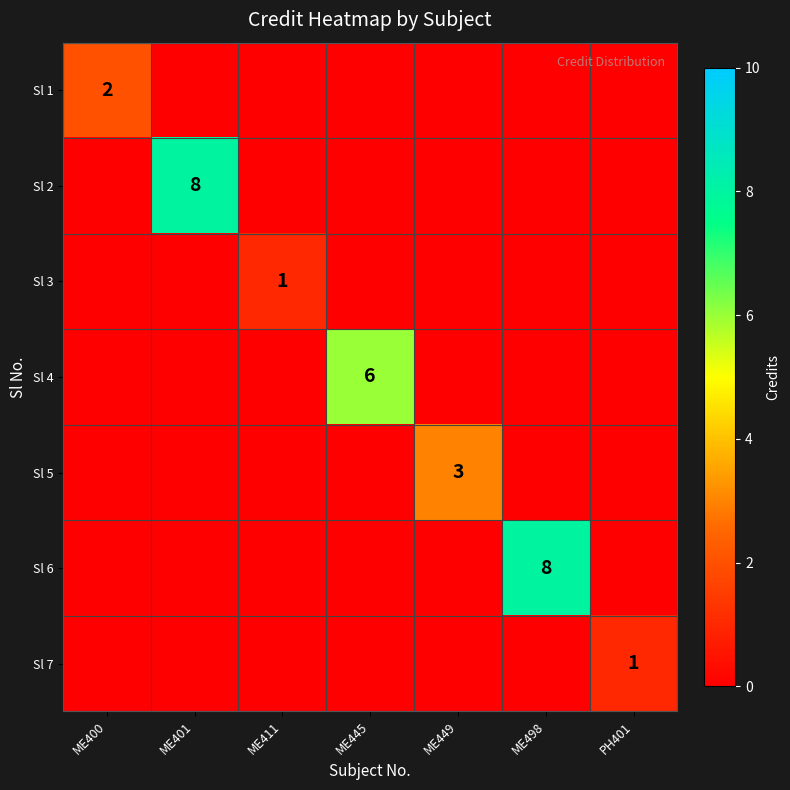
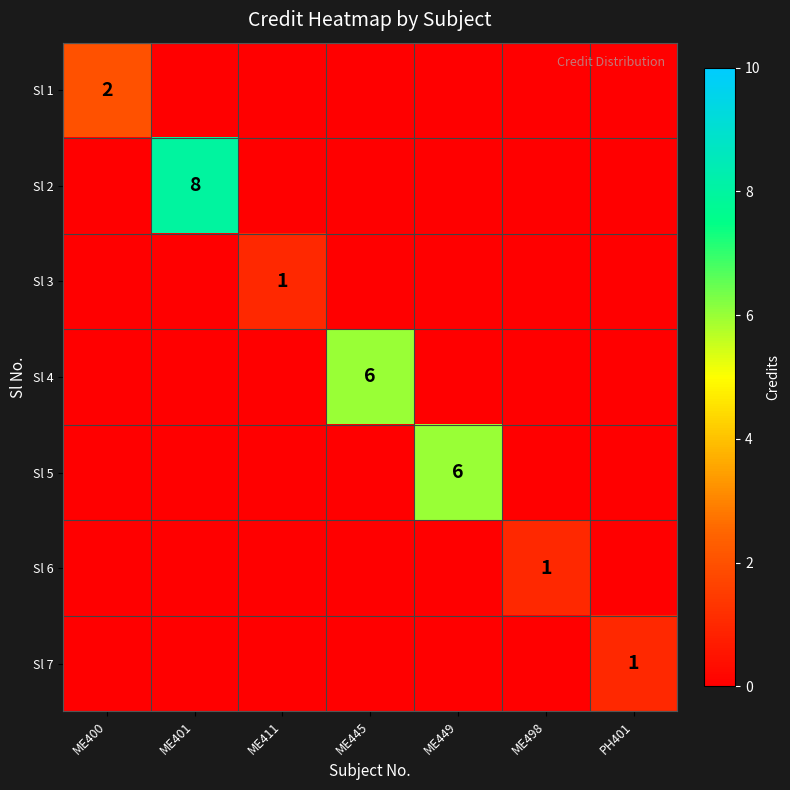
Sl 5, ME449: 3 -> 6
Sl 6, ME498: 8 -> 1
